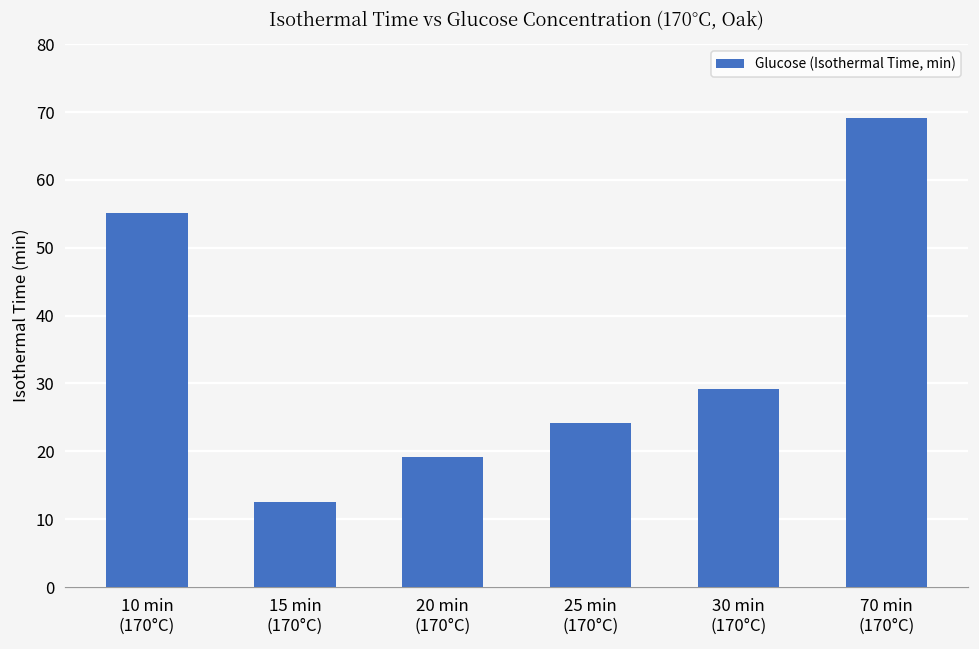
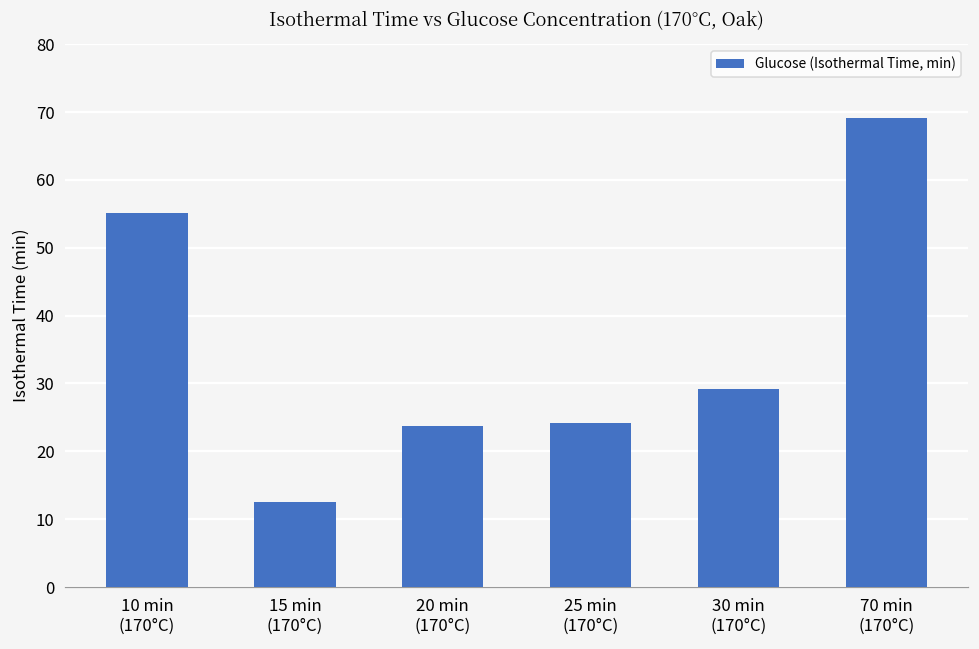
20 min (170°C): 19 -> 24
